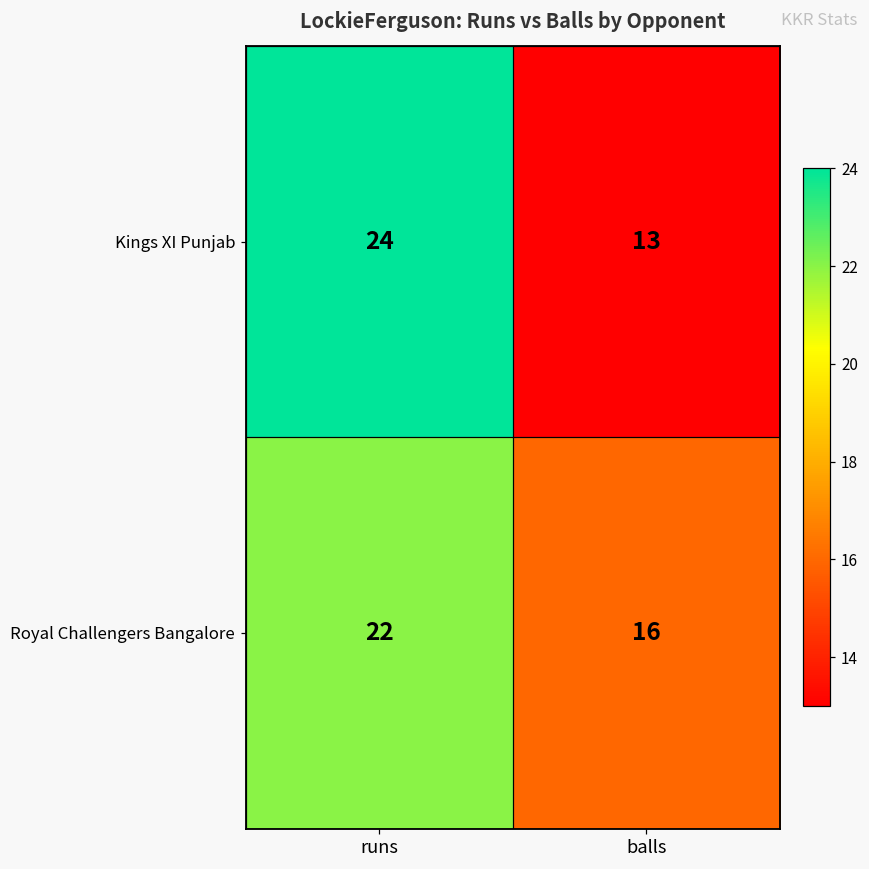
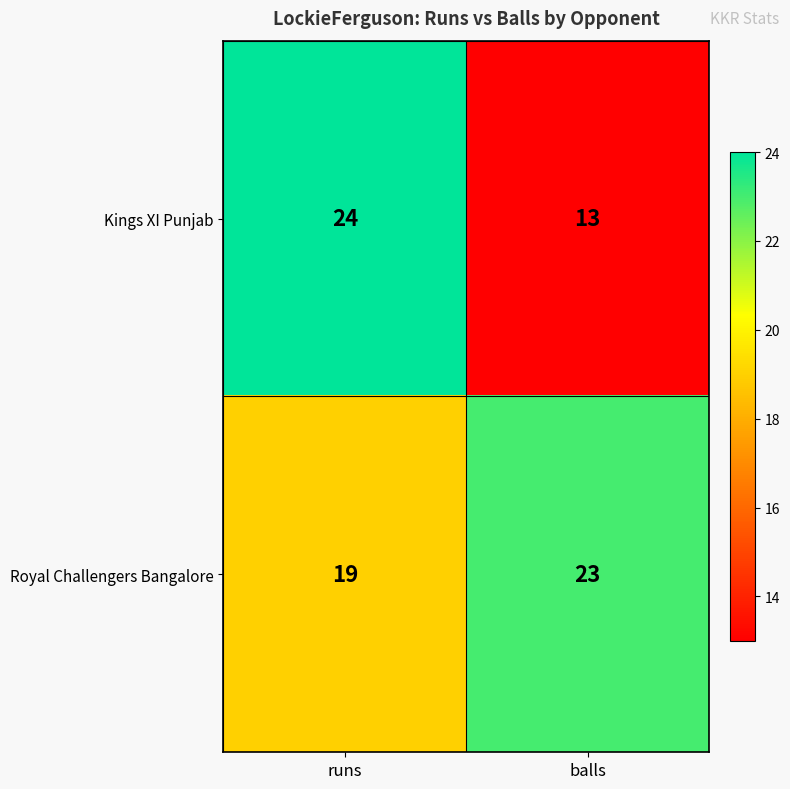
Royal Challengers Bangalore, runs: 22 -> 19
Royal Challengers Bangalore, balls: 16 -> 23
